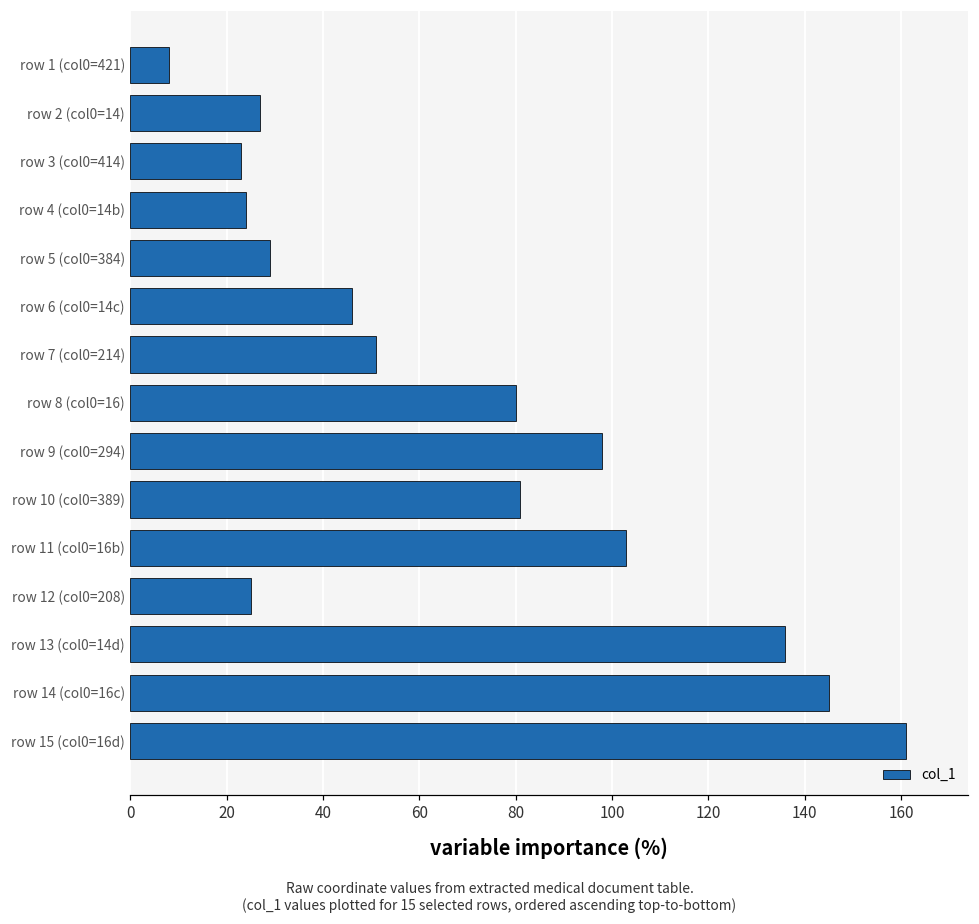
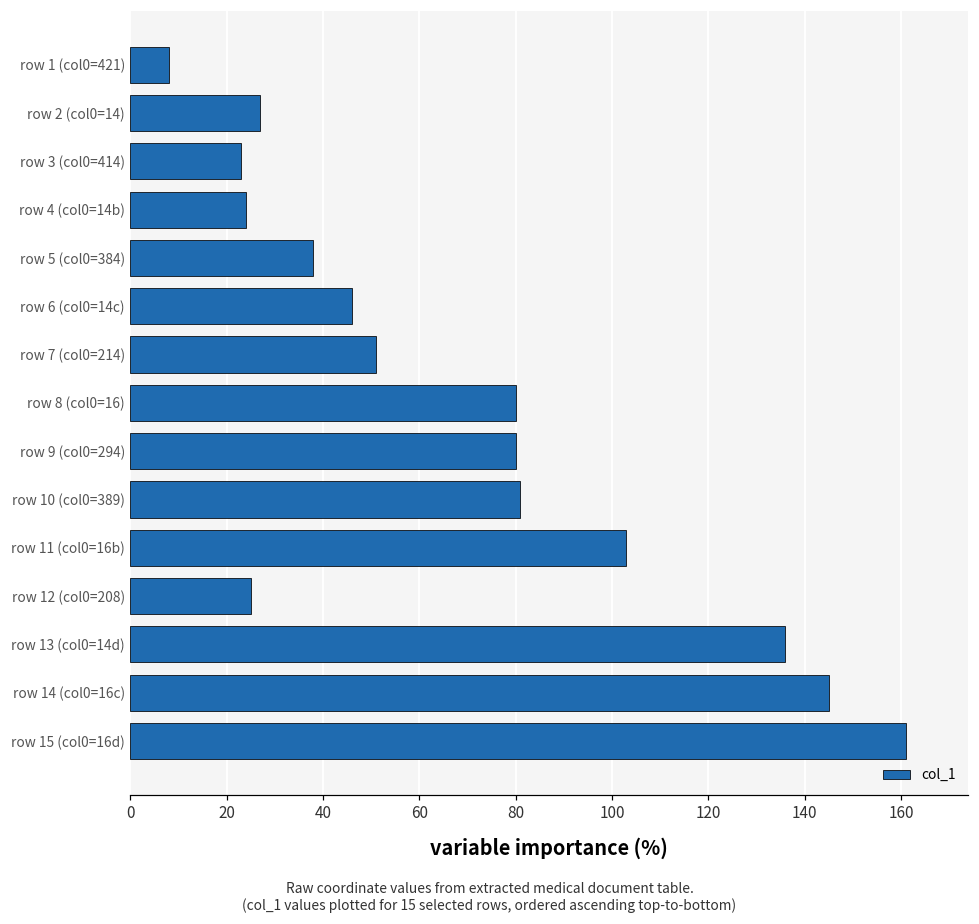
row 5 (col0=384): 29 -> 38
row 9 (col0=294): 98 -> 80
